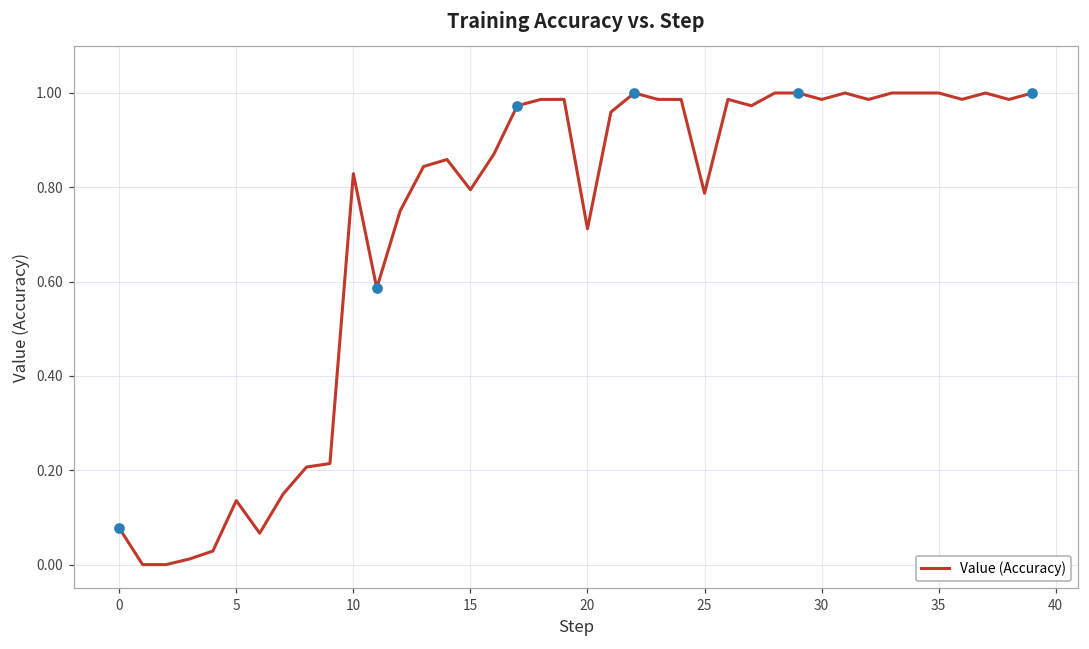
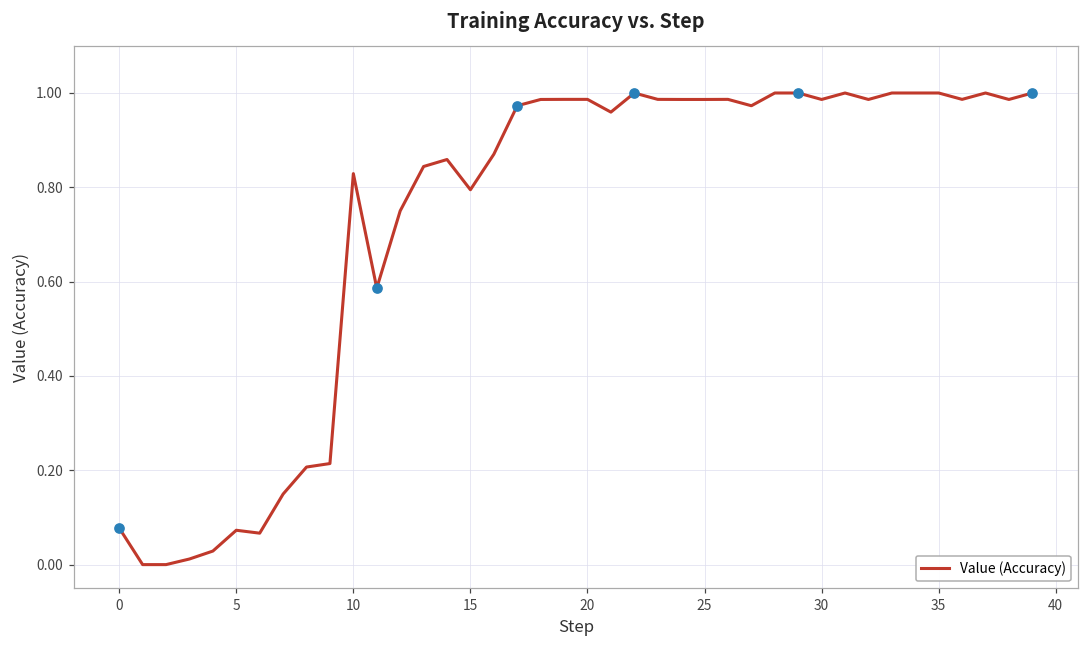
Value (Accuracy), 5: 0.14 -> 0.07
Value (Accuracy), 20: 0.71 -> 0.99
Value (Accuracy), 25: 0.79 -> 0.99
